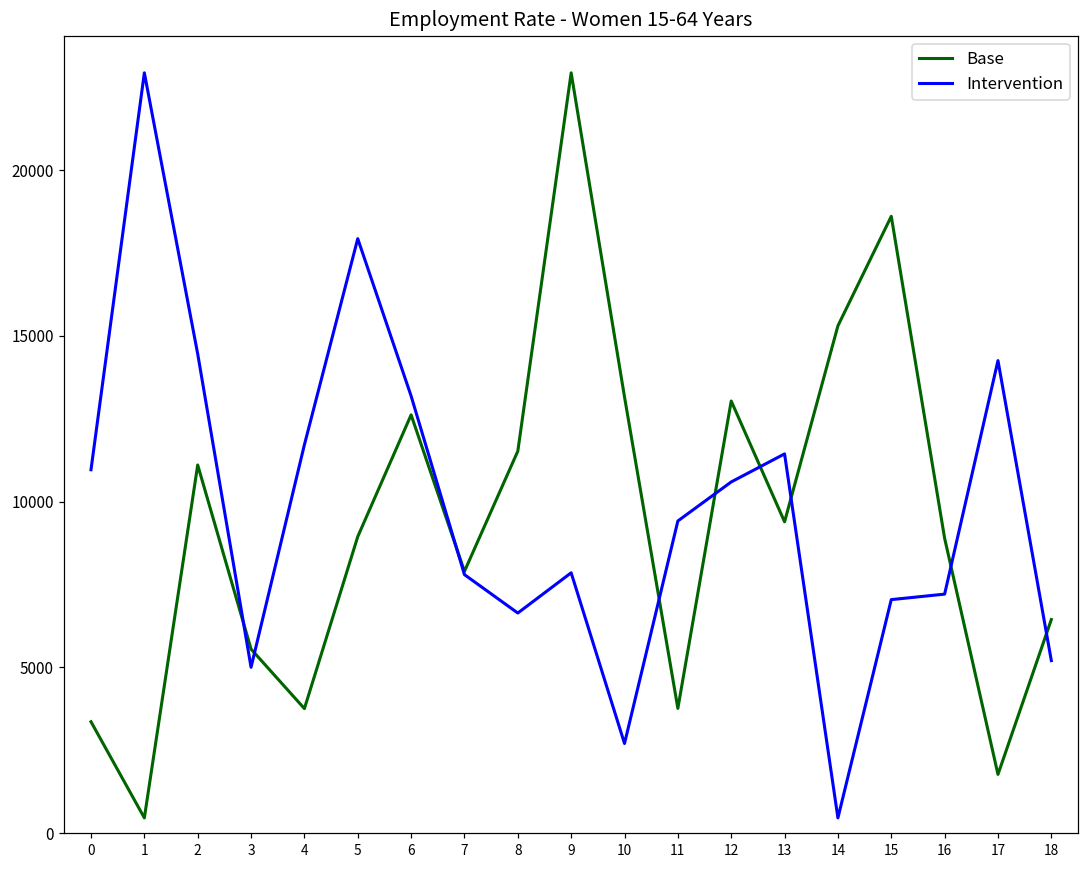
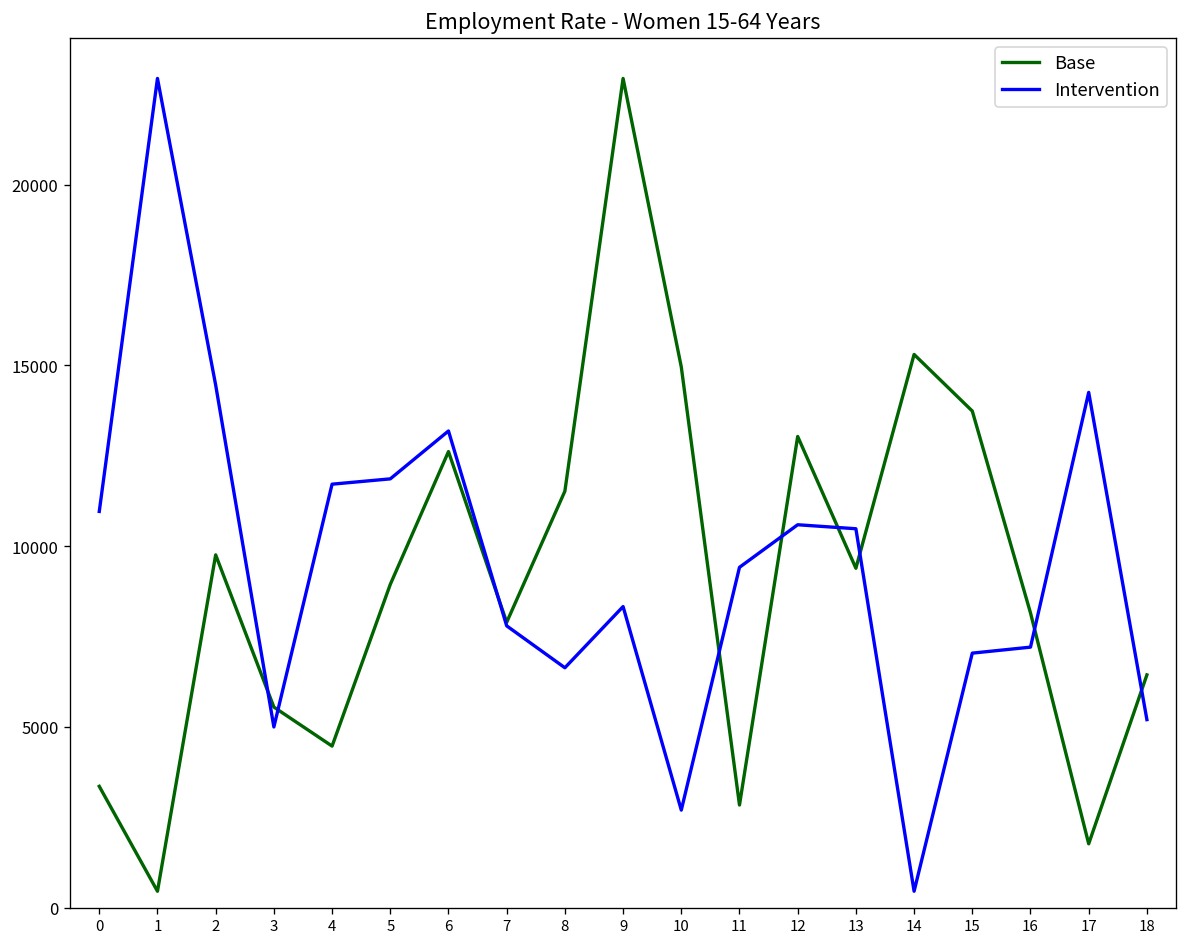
Base, 2: 11100 -> 9800
Base, 4: 3800 -> 4500
Intervention, 5: 17900 -> 11900
Intervention, 9: 7900 -> 8300
Base, 10: 13200 -> 15000
Base, 11: 3800 -> 2800
Intervention, 13: 11400 -> 10500
Base, 15: 18600 -> 13700
Base, 16: 8900 -> 8200
